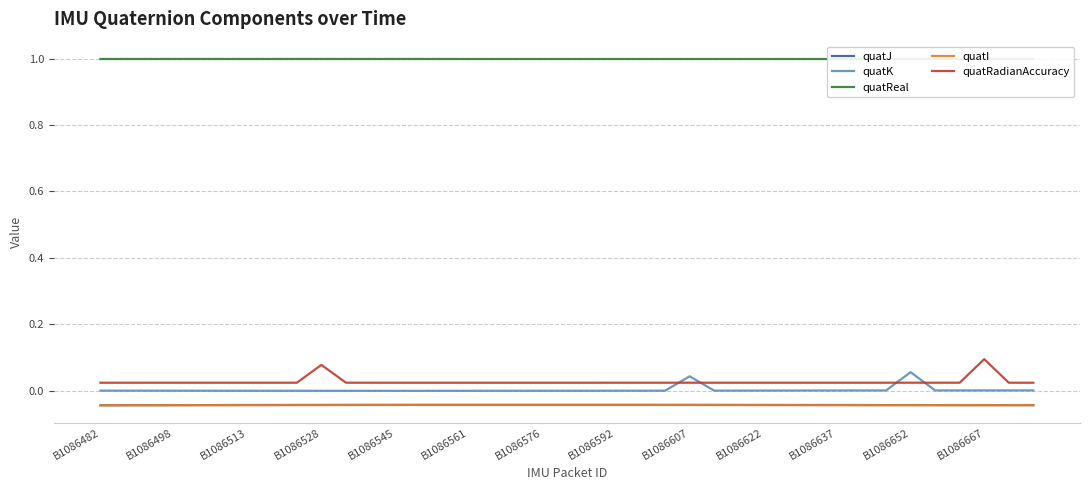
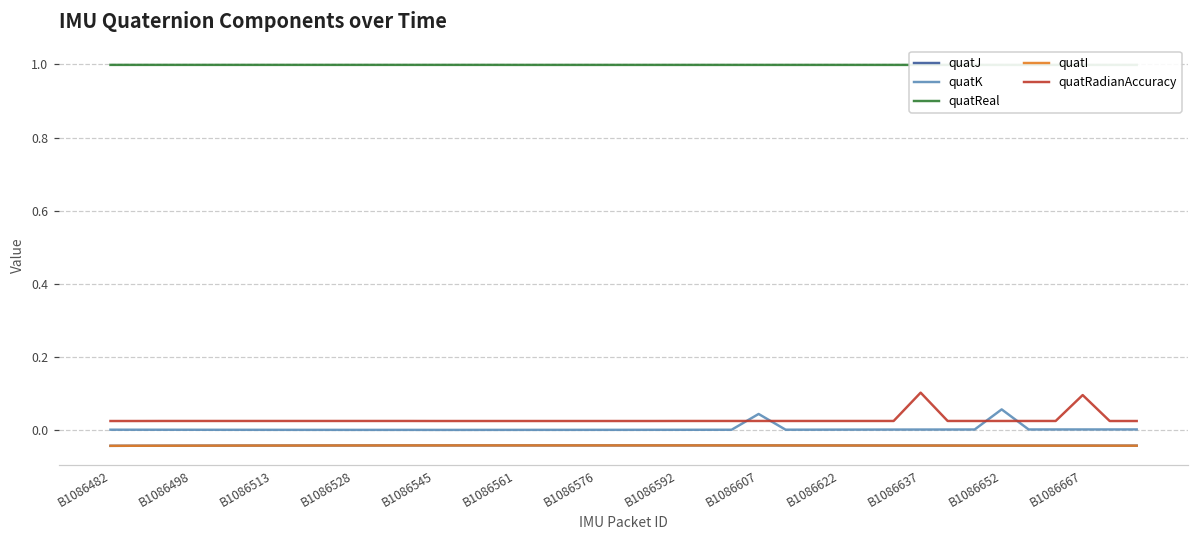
quatRadianAccuracy, B1086528: 0.08 -> 0.02
quatRadianAccuracy, B1086637: 0.02 -> 0.10
